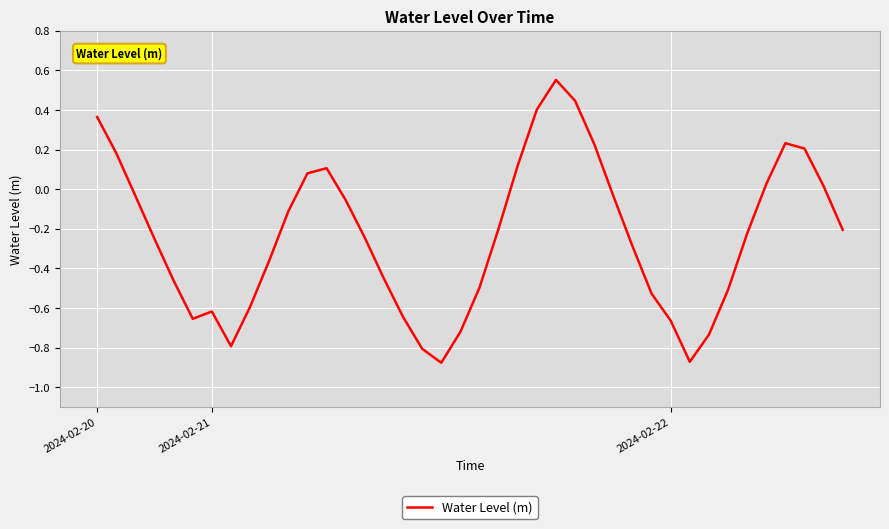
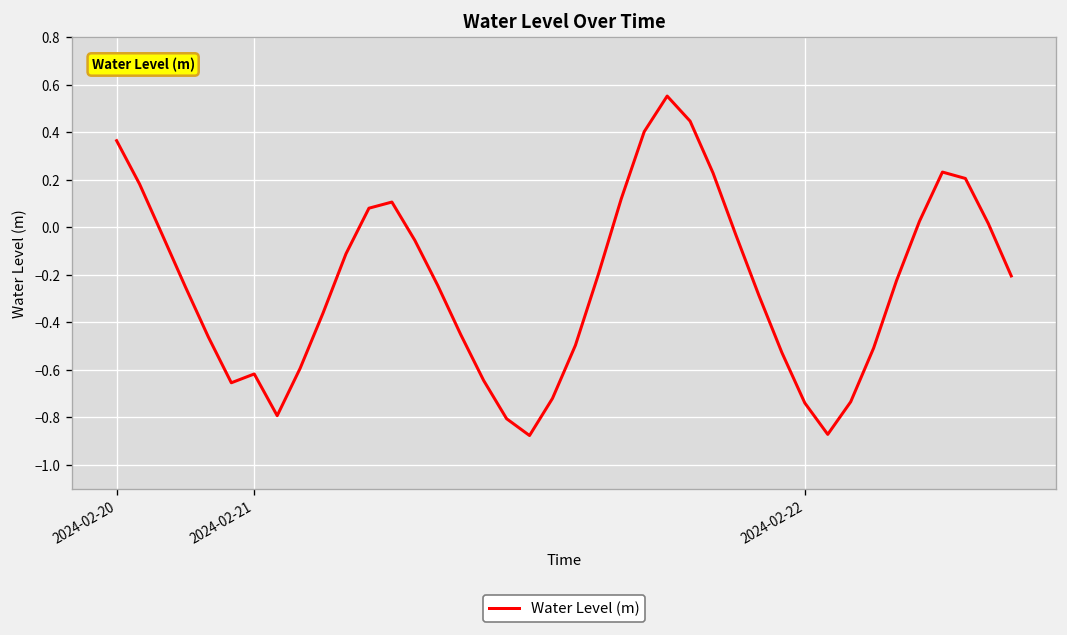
2024-02-22: -0.66 -> -0.74
